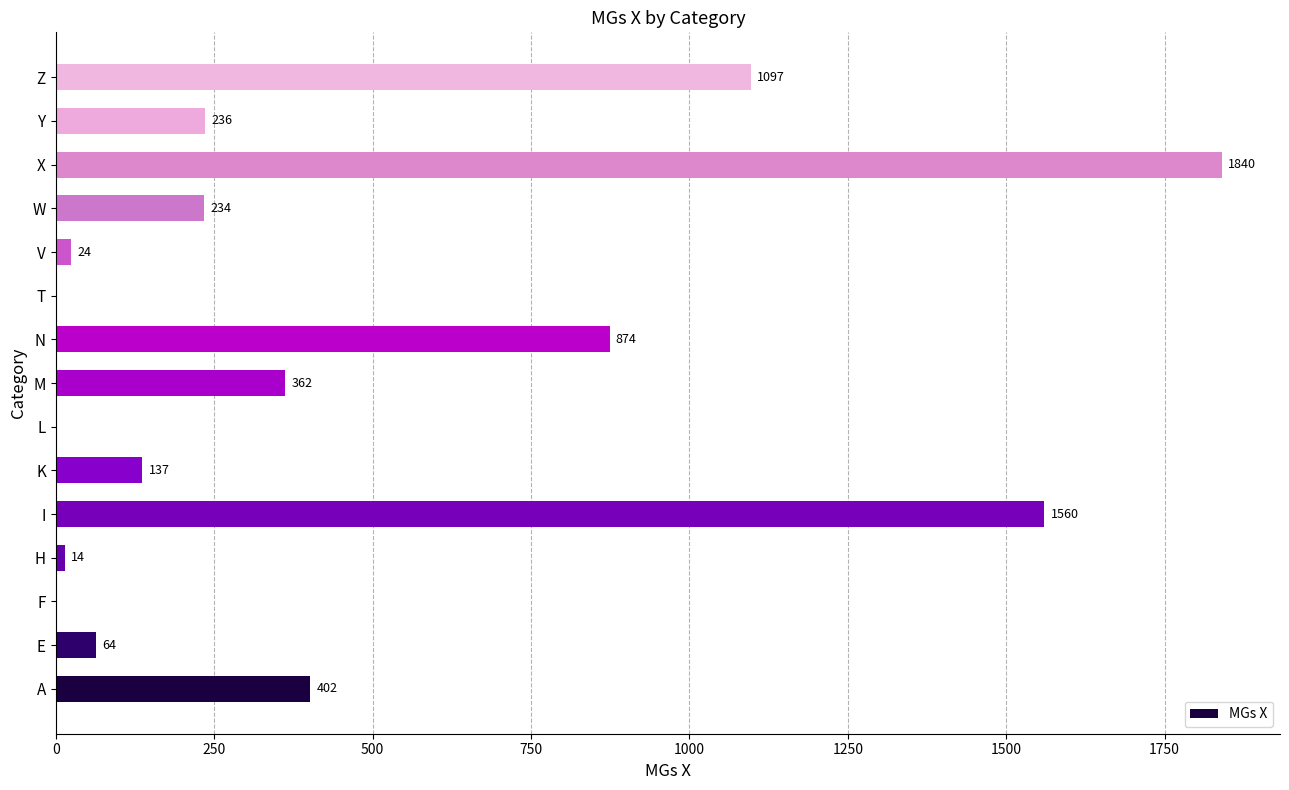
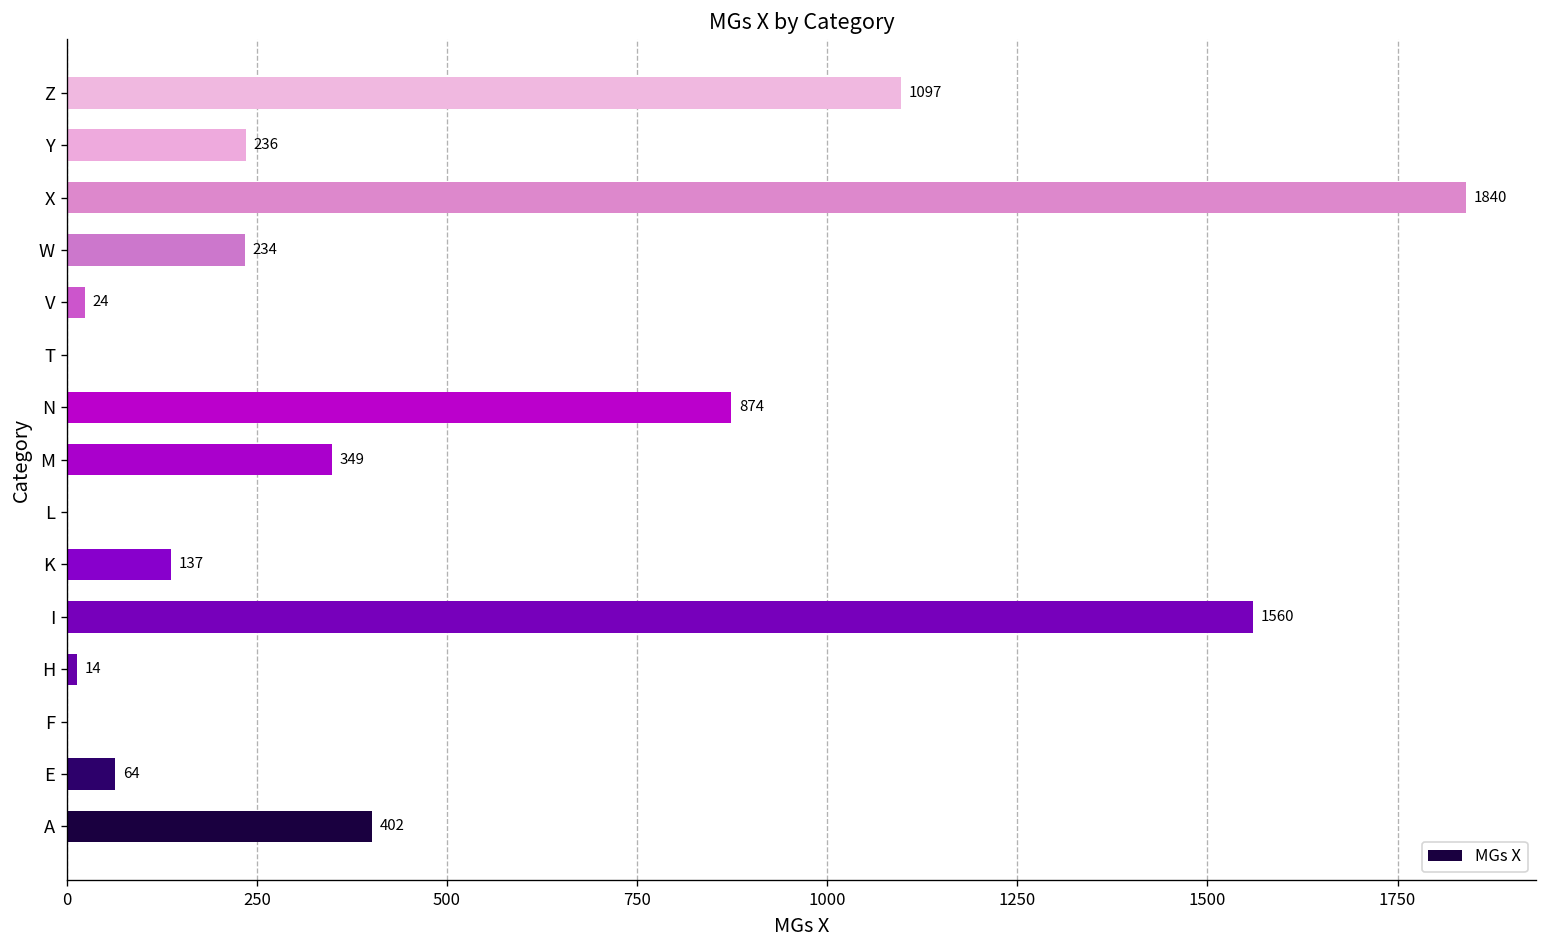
M: 362 -> 349
